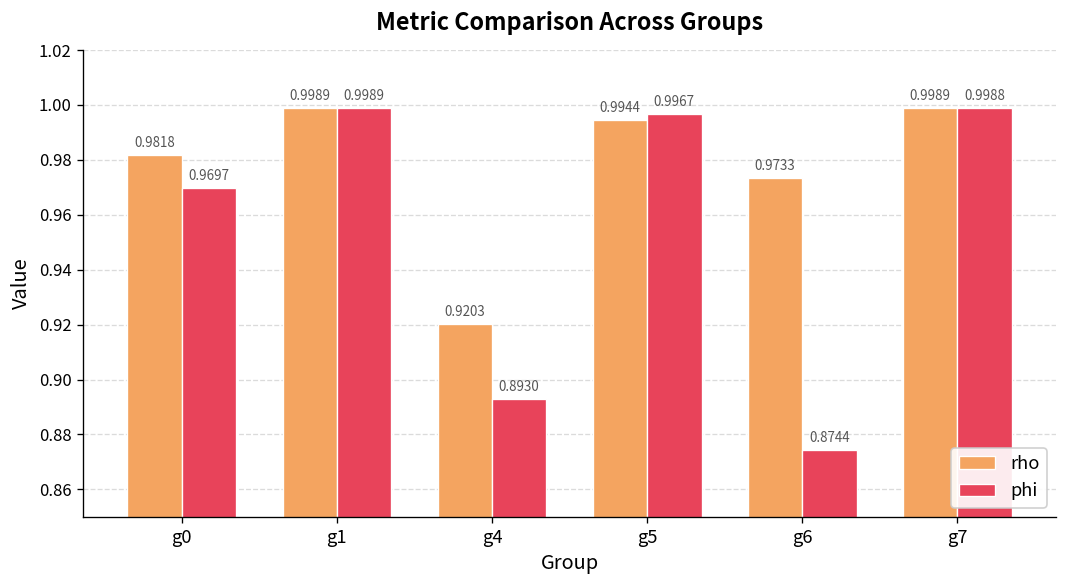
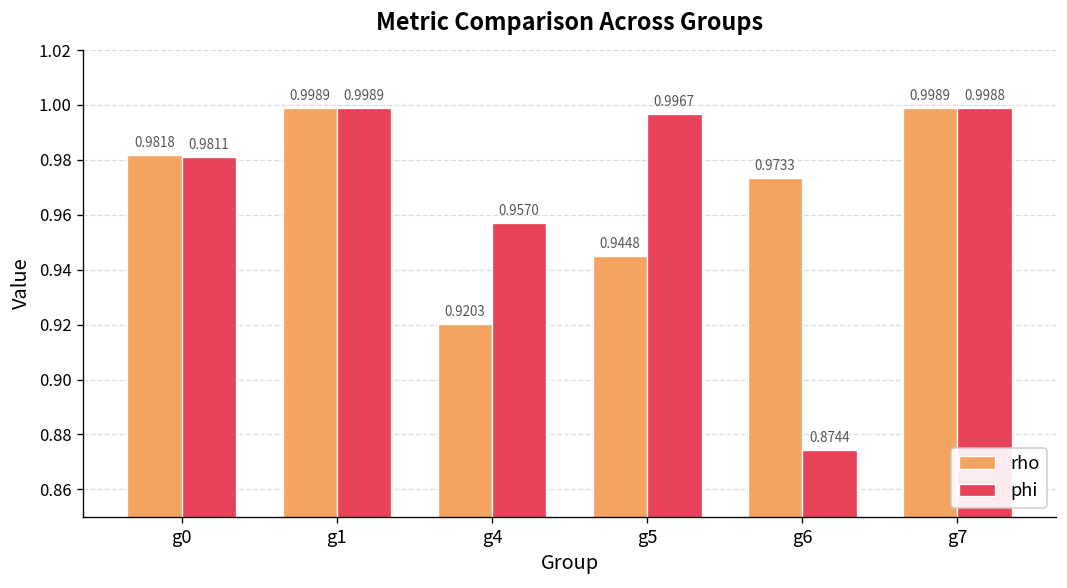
phi, g0: 0.9697 -> 0.9811
phi, g4: 0.8930 -> 0.9570
rho, g5: 0.9944 -> 0.9448
